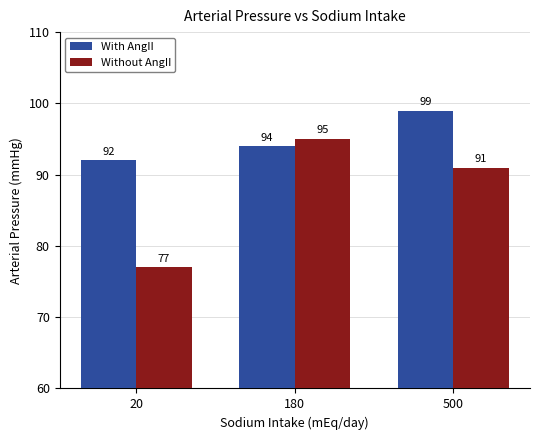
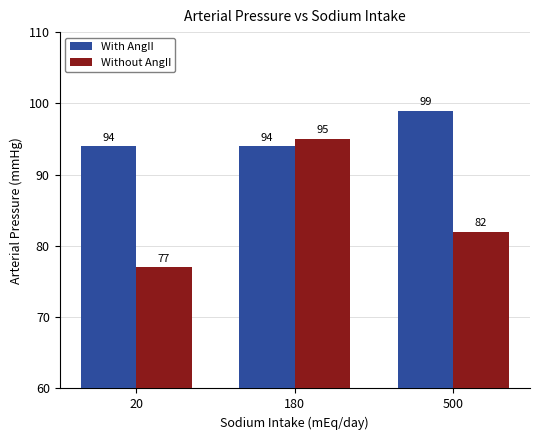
With AngII, 20: 92 -> 94
Without AngII, 500: 91 -> 82
